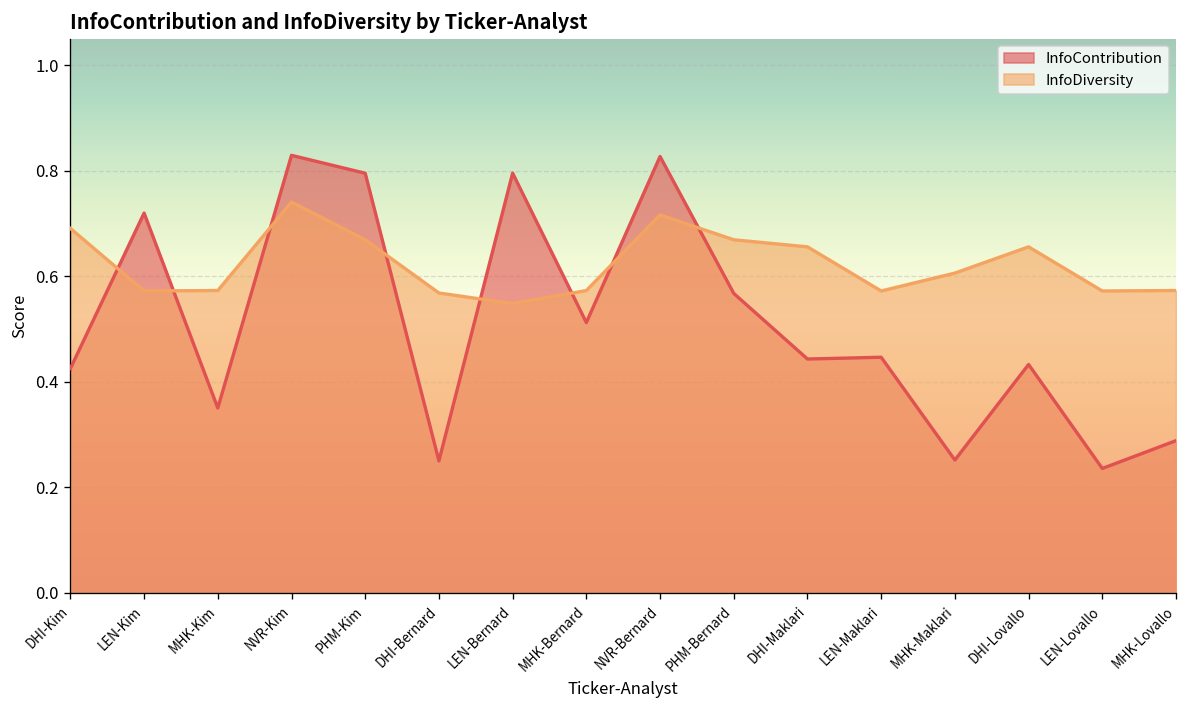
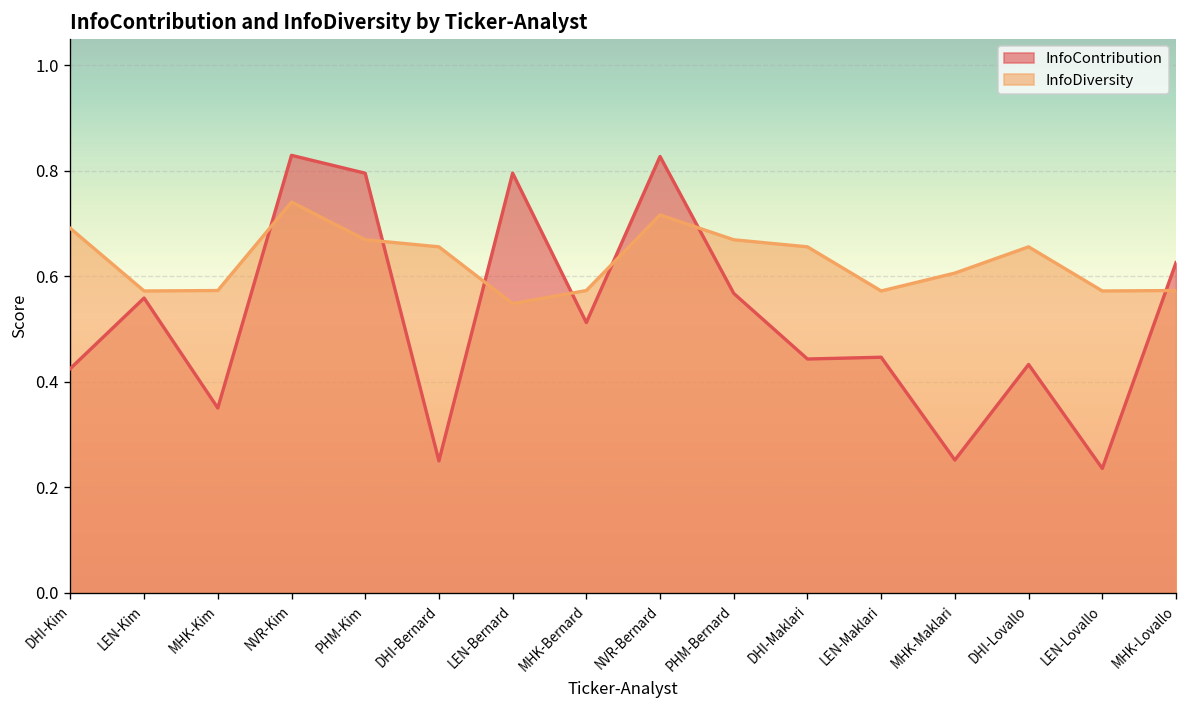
InfoContribution, LEN-Kim: 0.72 -> 0.56
InfoDiversity, DHI-Bernard: 0.57 -> 0.66
InfoContribution, MHK-Lovallo: 0.29 -> 0.63
